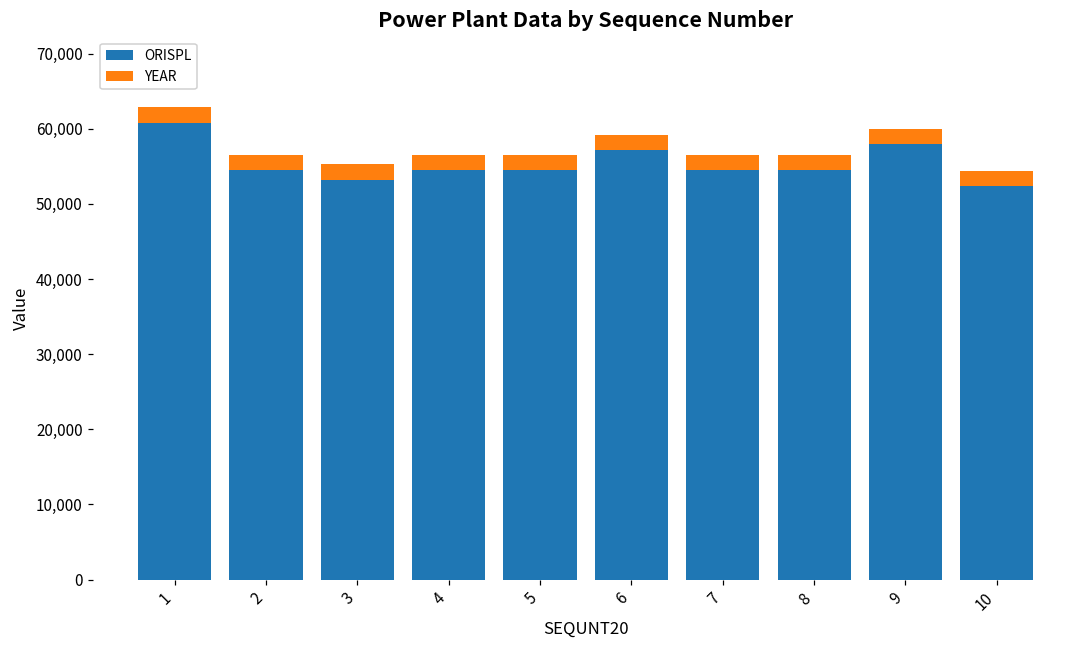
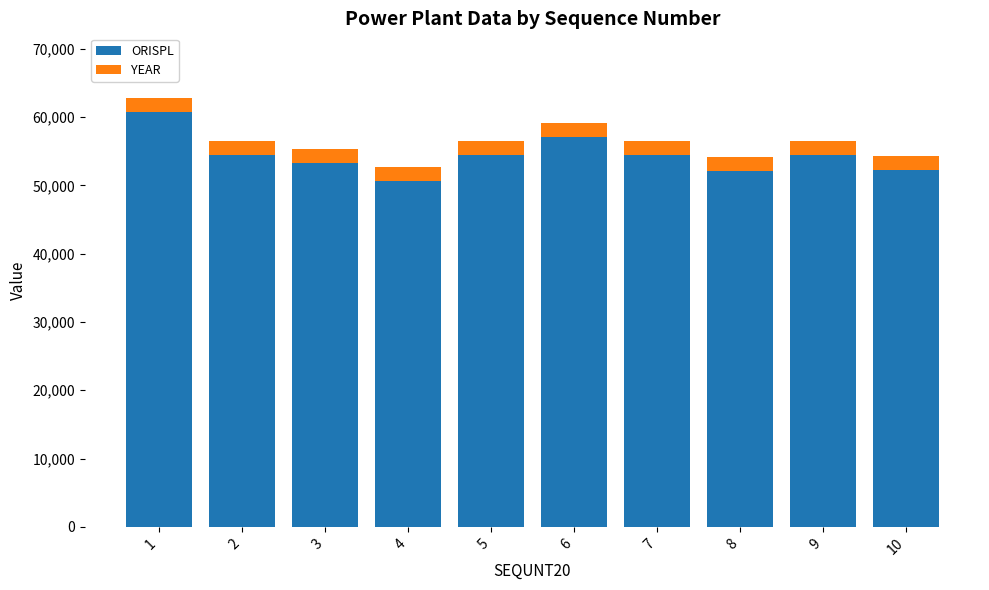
ORISPL, 4: 54,000 -> 51,000
ORISPL, 8: 54,000 -> 52,000
ORISPL, 9: 58,000 -> 54,000
